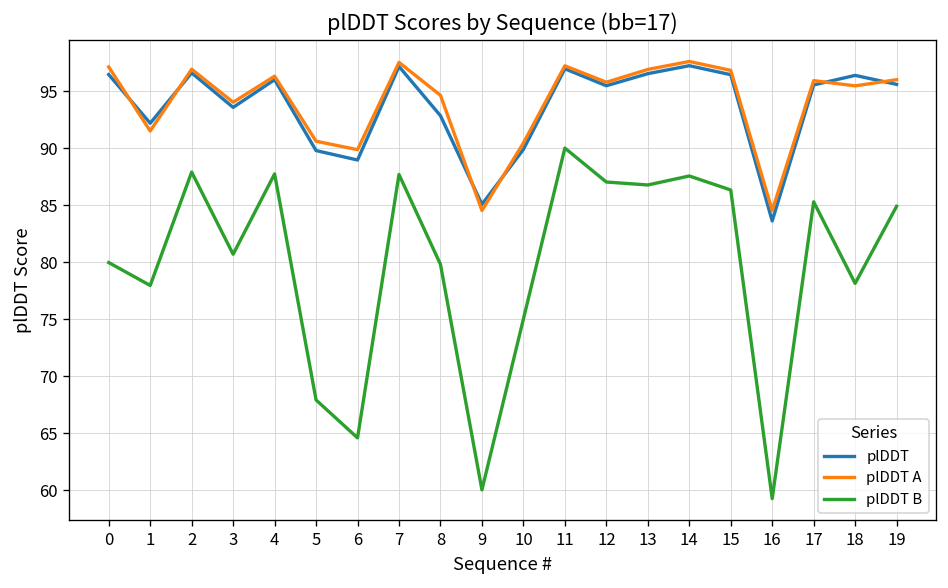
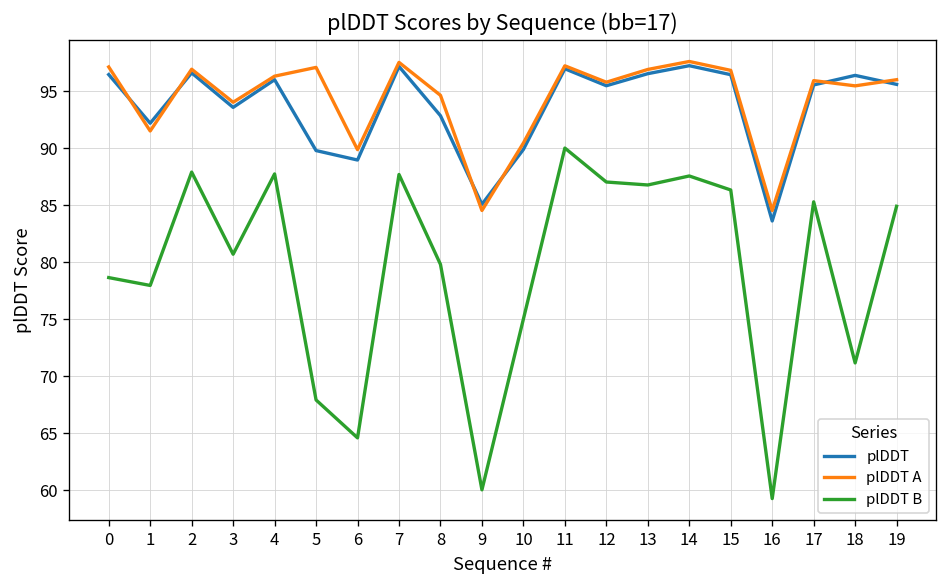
plDDT B, 0: 80 -> 79
plDDT A, 5: 91 -> 97
plDDT B, 18: 78 -> 71
